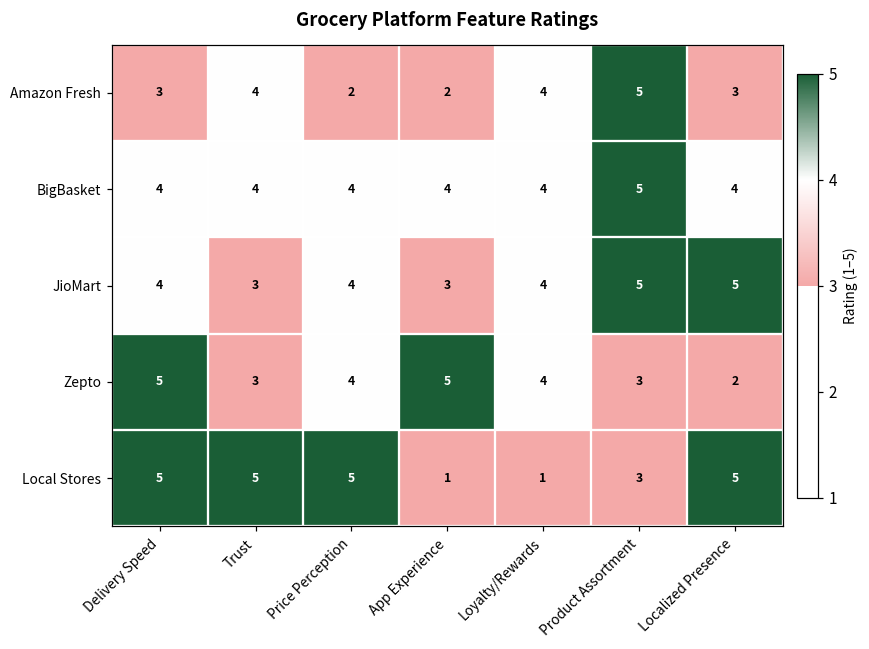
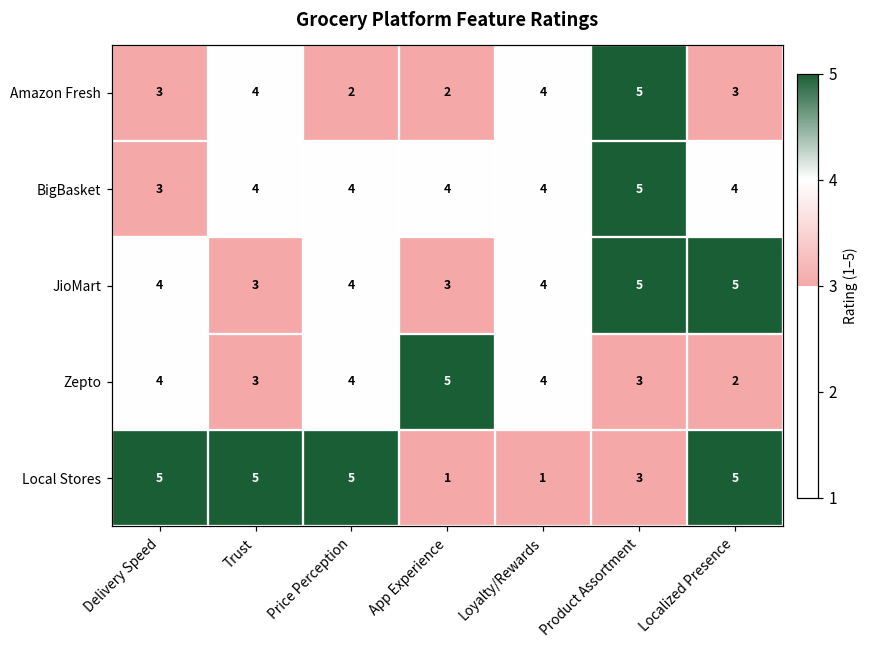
BigBasket, Delivery Speed: 4 -> 3
Zepto, Delivery Speed: 5 -> 4
